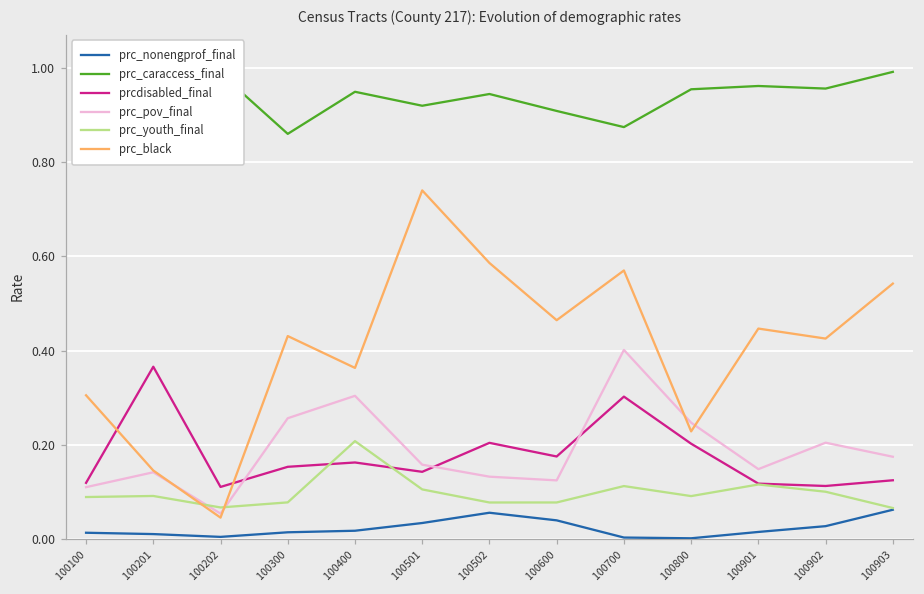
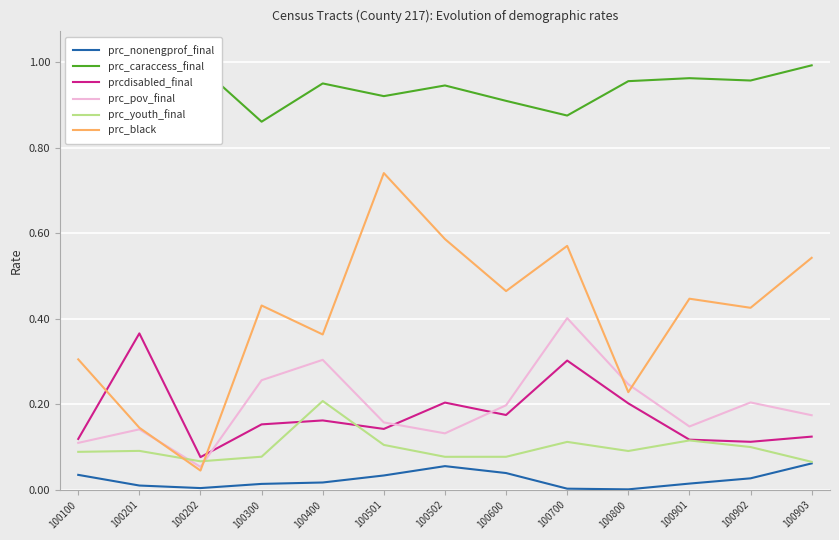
prc_nonengprof_final, 100100: 0.01 -> 0.04
prcdisabled_final, 100202: 0.11 -> 0.08
prc_pov_final, 100600: 0.12 -> 0.20
